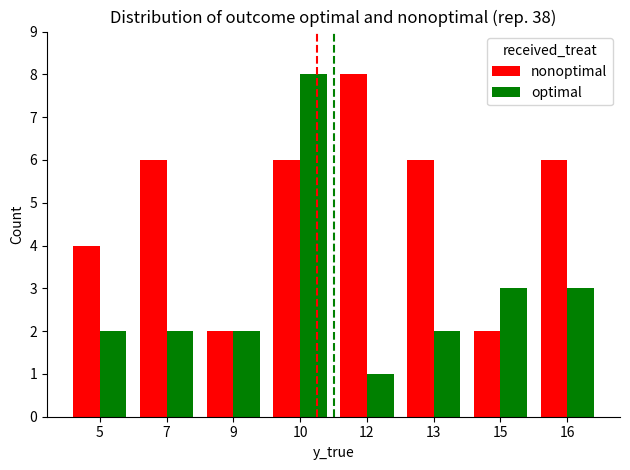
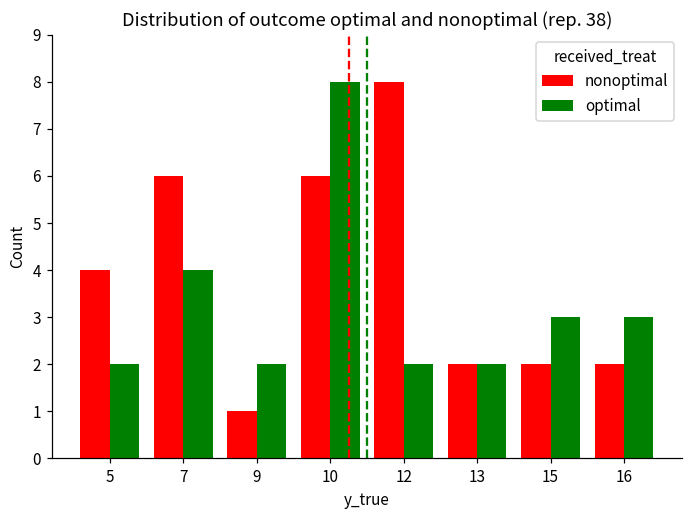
optimal, 7: 2 -> 4
nonoptimal, 9: 2 -> 1
optimal, 12: 1 -> 2
nonoptimal, 13: 6 -> 2
nonoptimal, 16: 6 -> 2
